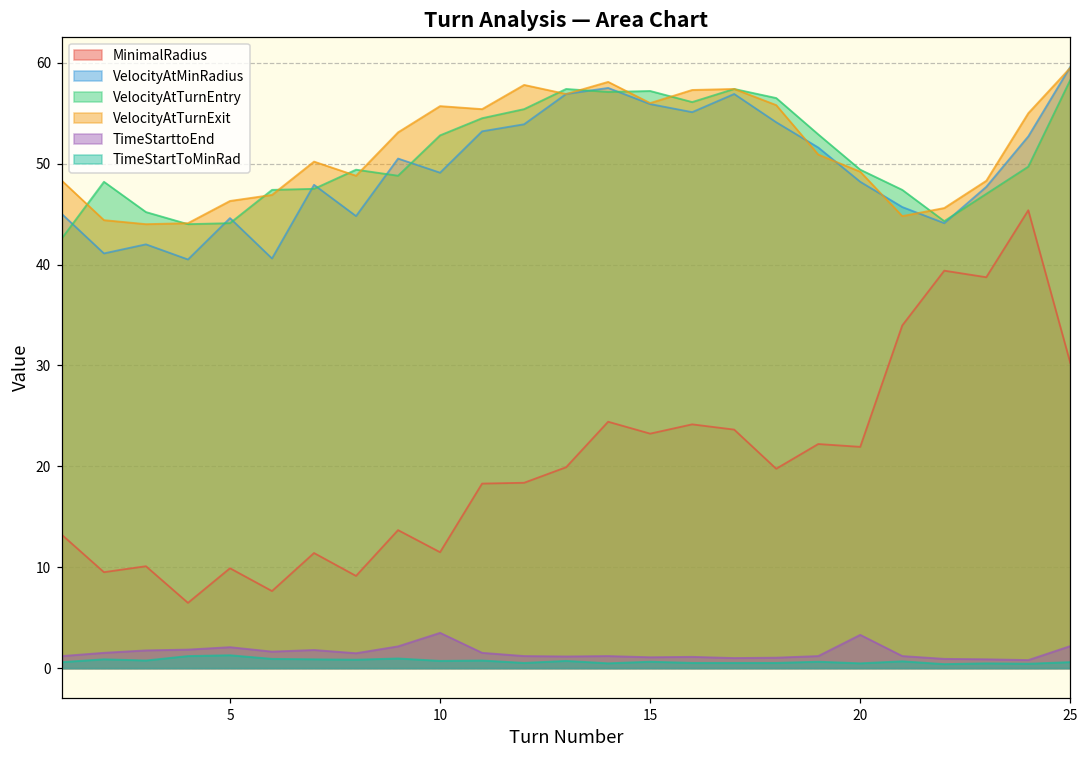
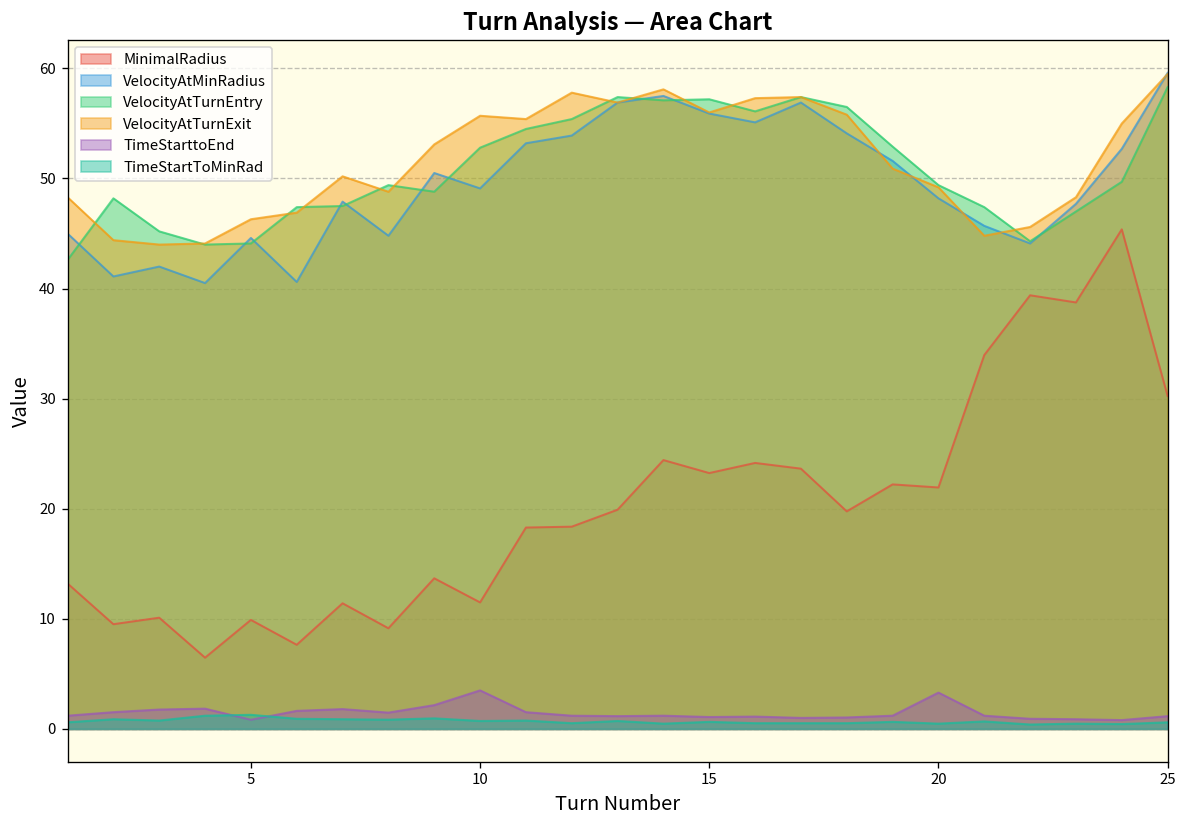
TimeStarttoEnd, 5: 2 -> 1
TimeStarttoEnd, 25: 2 -> 1
